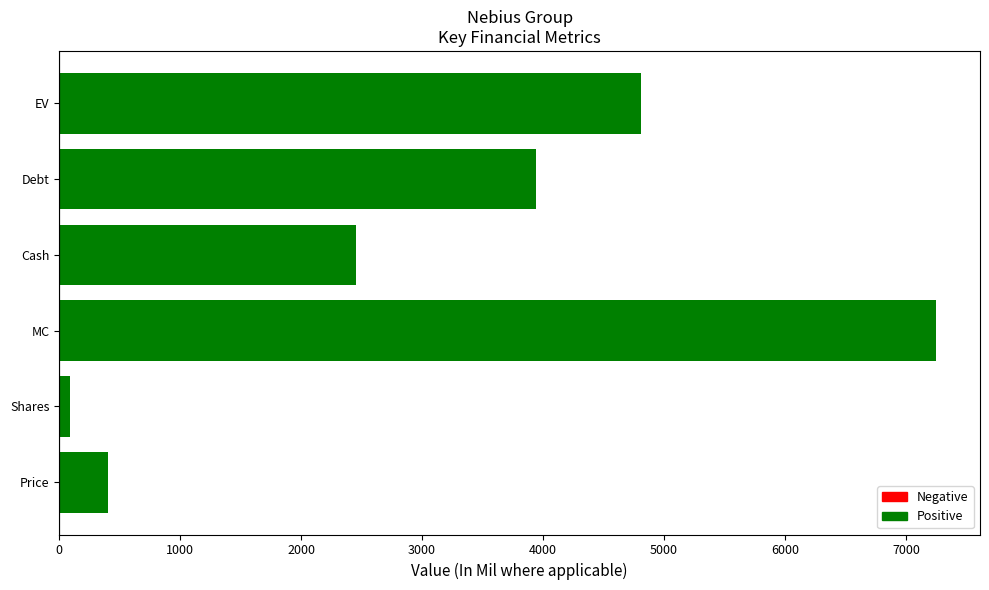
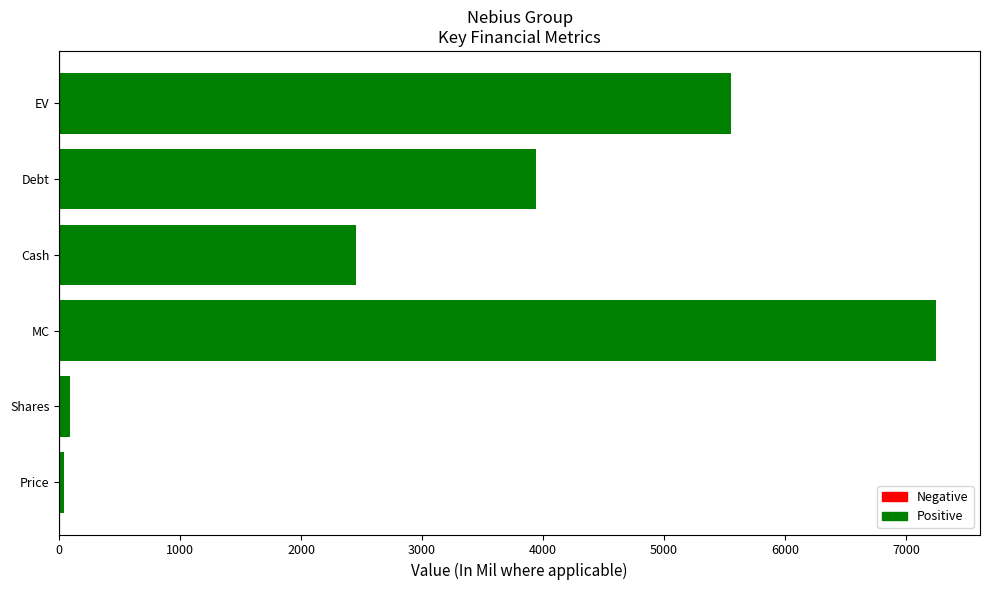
EV: 4810 -> 5560
Price: 410 -> 40
